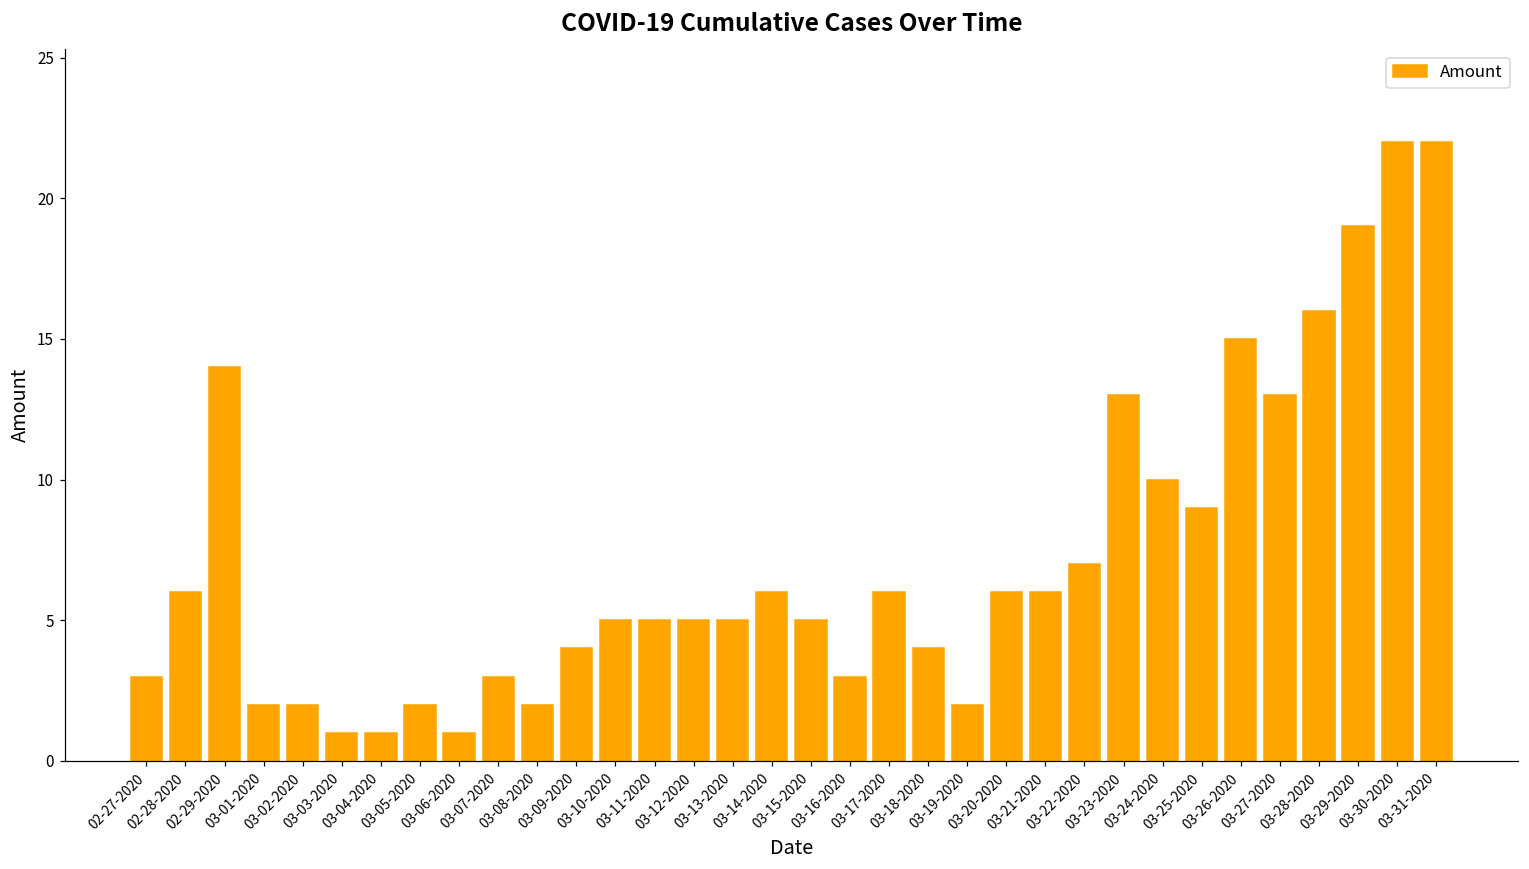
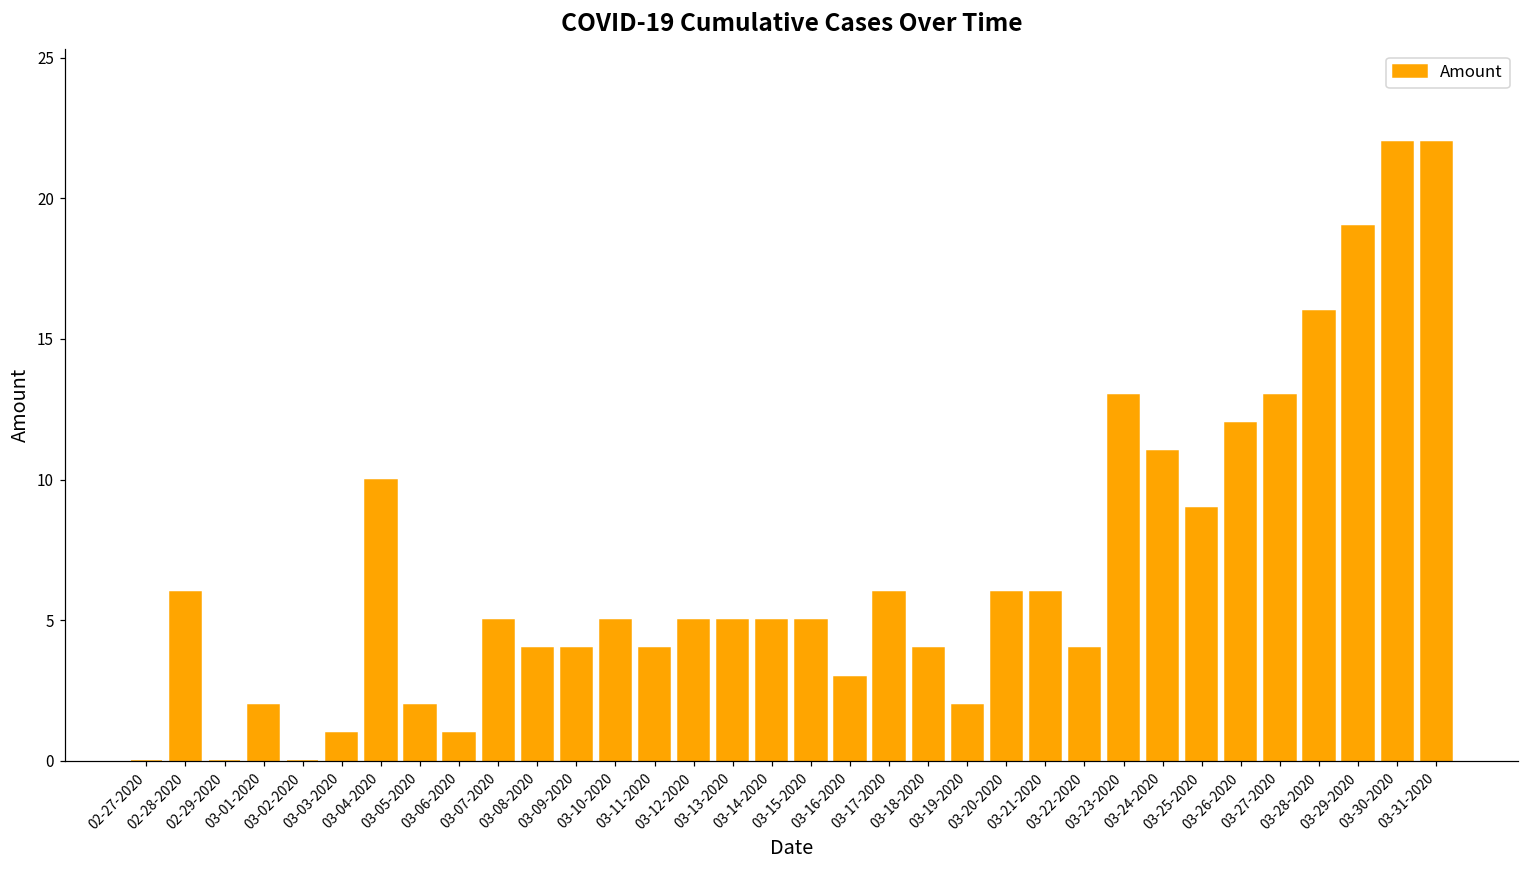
02-27-2020: 3 -> 0
02-29-2020: 14 -> 0
03-02-2020: 2 -> 0
03-04-2020: 1 -> 10
03-07-2020: 3 -> 5
03-08-2020: 2 -> 4
03-11-2020: 5 -> 4
03-14-2020: 6 -> 5
03-22-2020: 7 -> 4
03-24-2020: 10 -> 11
03-26-2020: 15 -> 12
